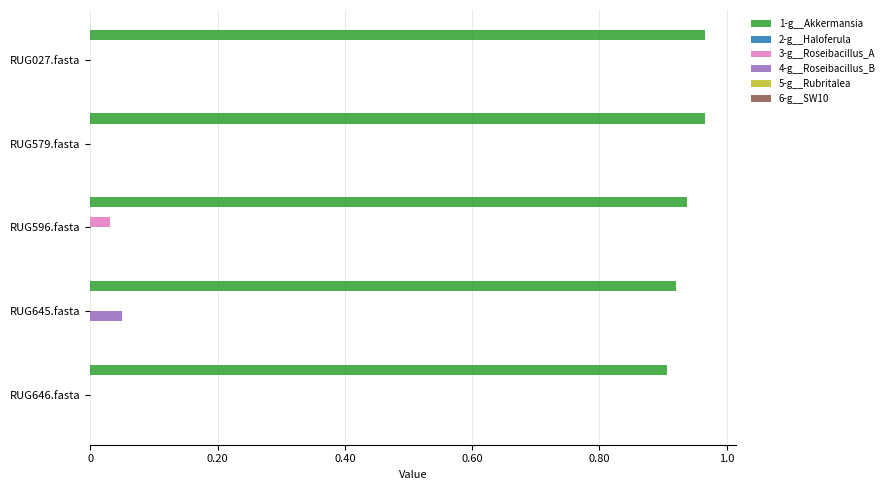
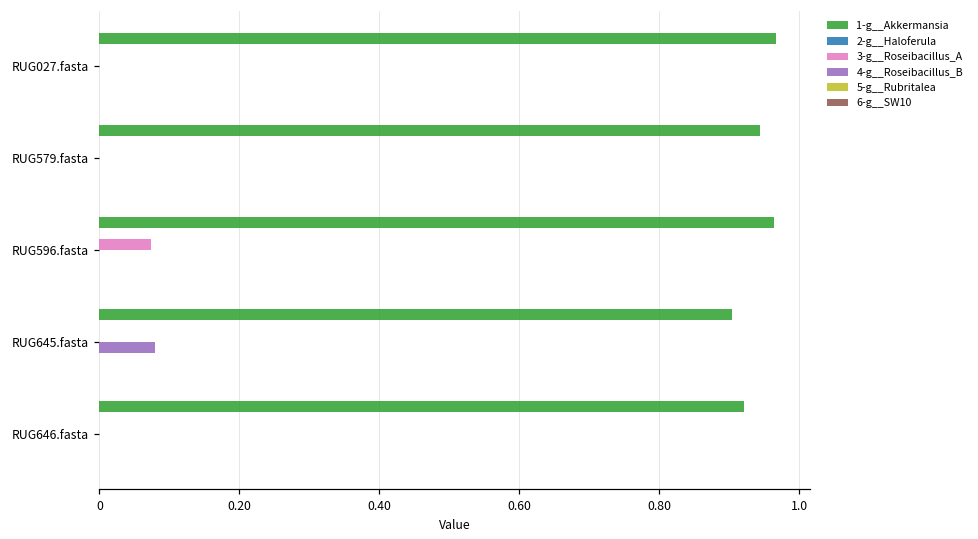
1-g__Akkermansia, RUG579.fasta: 0.97 -> 0.94
1-g__Akkermansia, RUG596.fasta: 0.94 -> 0.96
3-g__Roseibacillus_A, RUG596.fasta: 0.03 -> 0.07
1-g__Akkermansia, RUG645.fasta: 0.92 -> 0.90
4-g__Roseibacillus_B, RUG645.fasta: 0.05 -> 0.08
1-g__Akkermansia, RUG646.fasta: 0.91 -> 0.92
